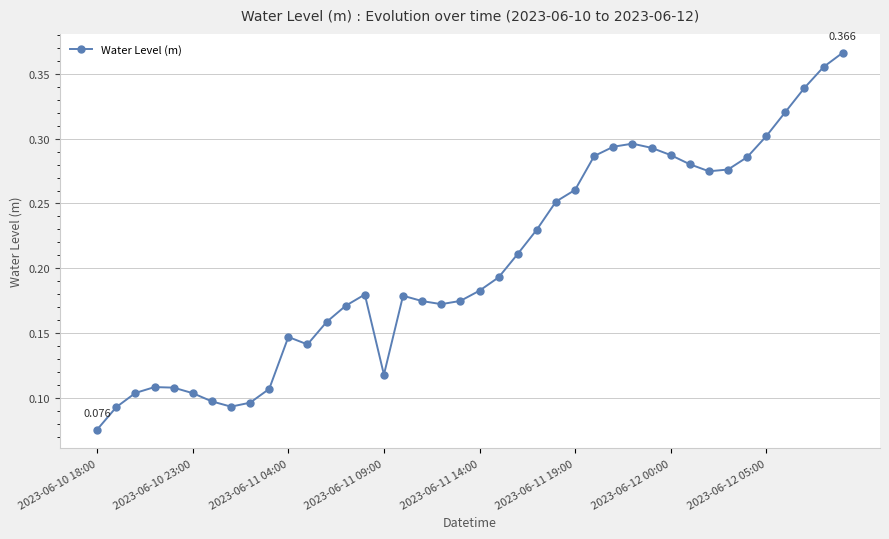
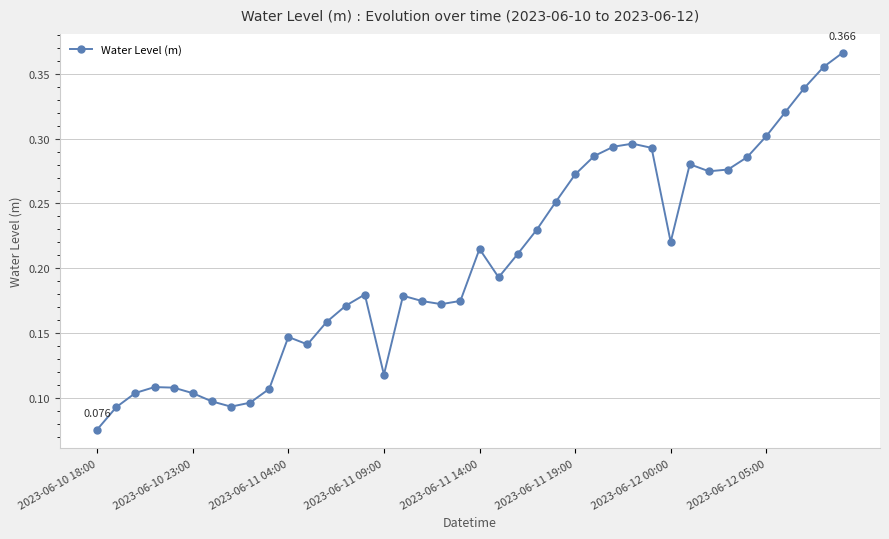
2023-06-11 14:00: 0.183 -> 0.215
2023-06-11 19:00: 0.260 -> 0.272
2023-06-12 00:00: 0.287 -> 0.220
